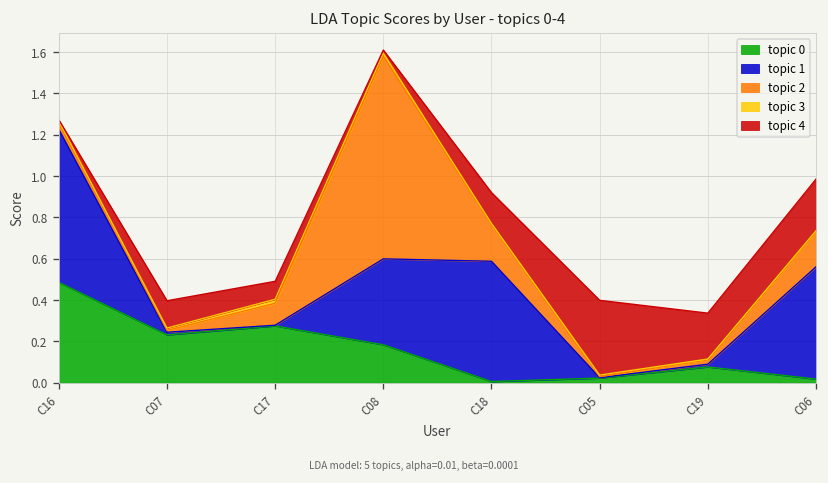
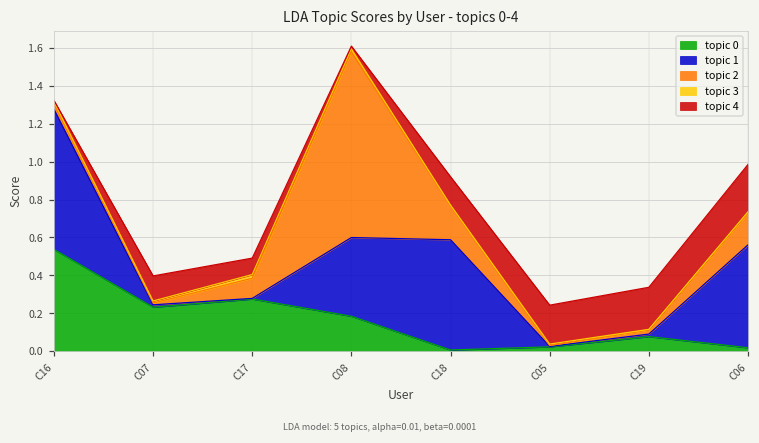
topic 0, C16: 0.49 -> 0.54
topic 4, C05: 0.36 -> 0.21
